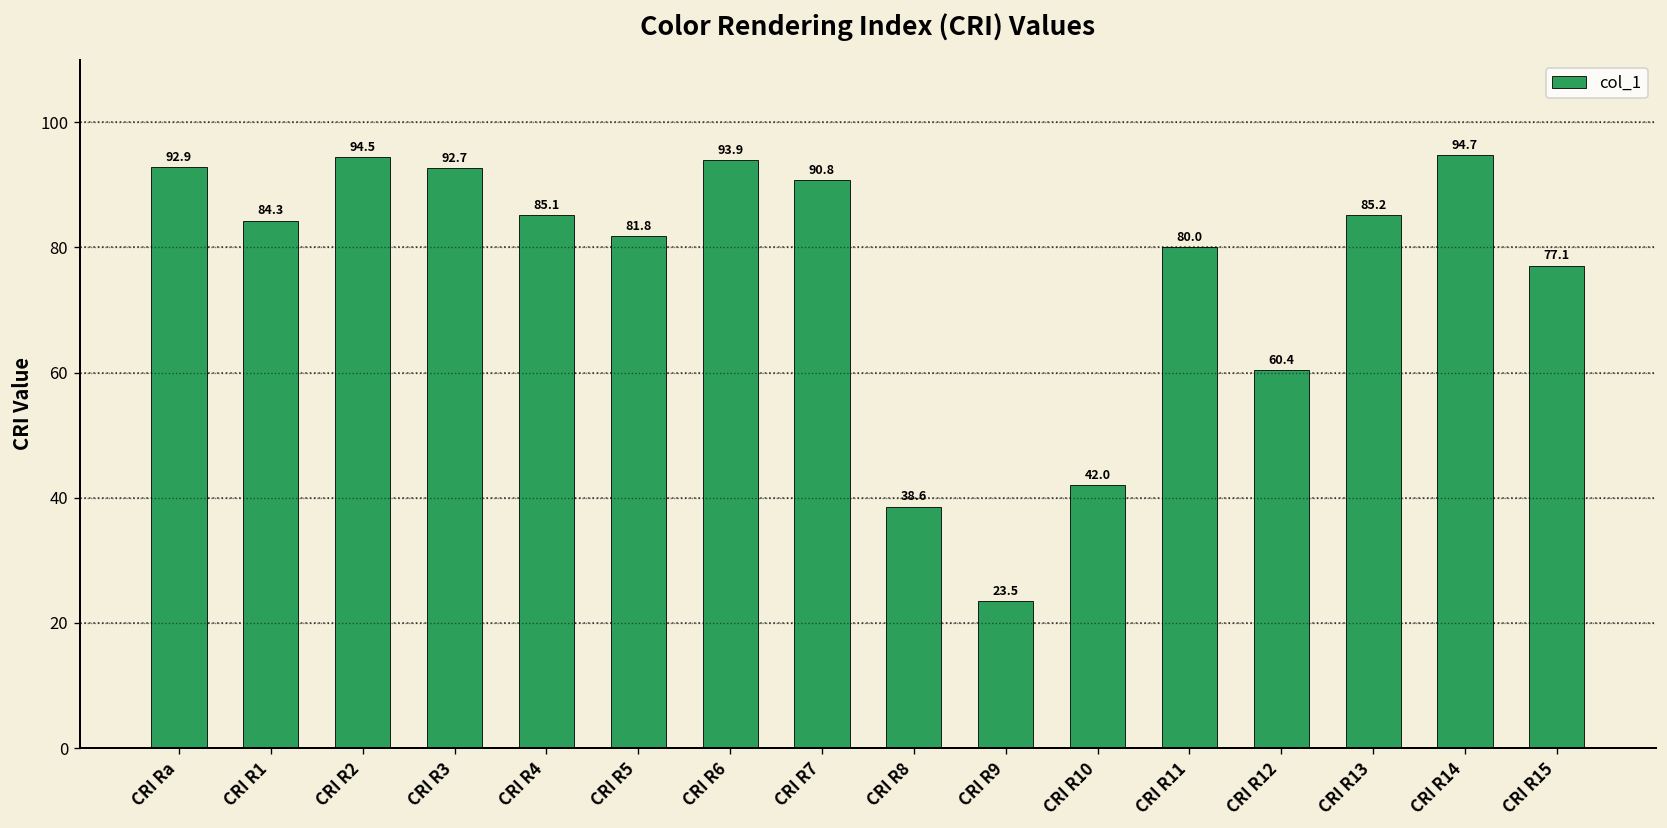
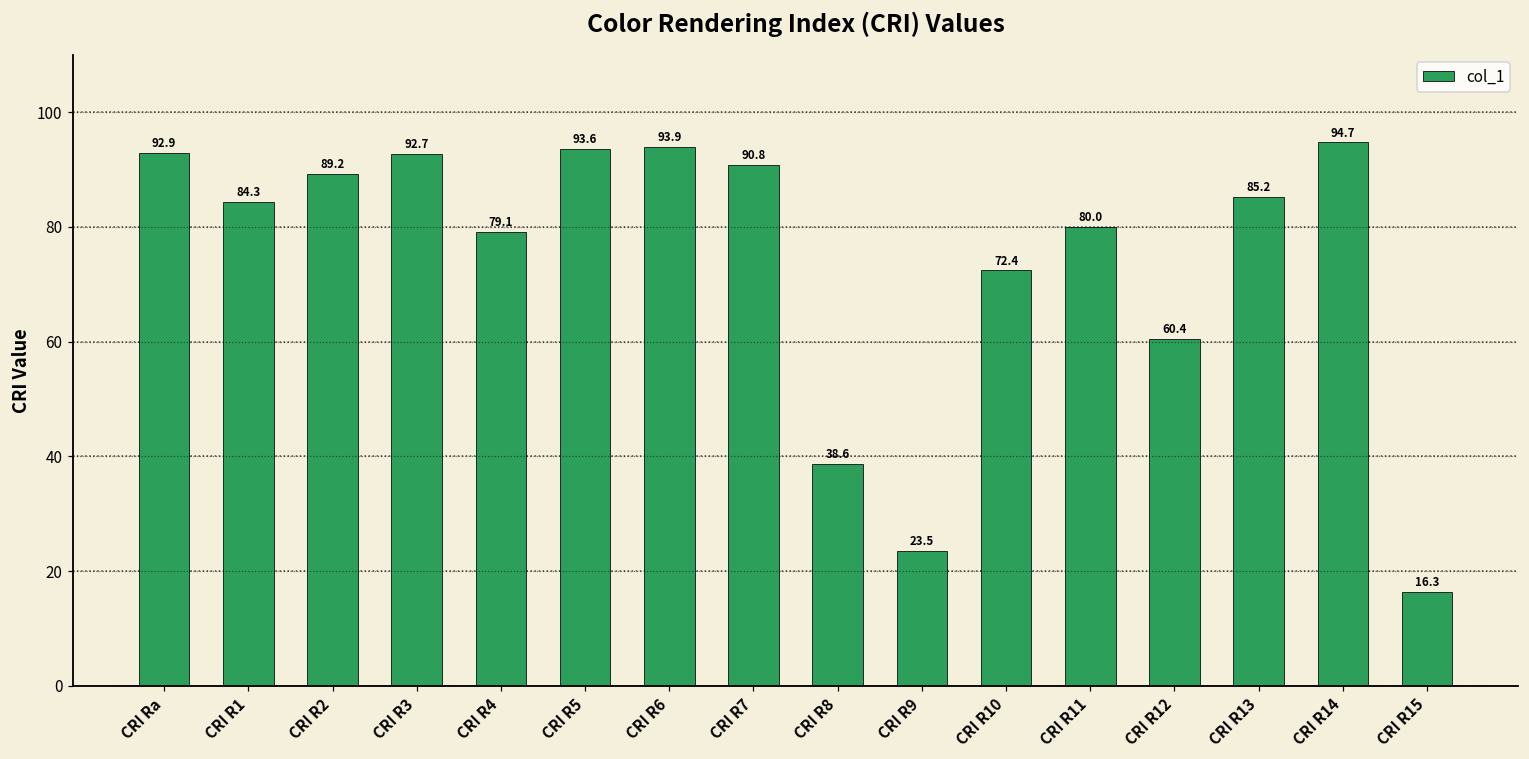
CRI R2: 94.5 -> 89.2
CRI R4: 85.1 -> 79.1
CRI R5: 81.8 -> 93.6
CRI R10: 42.0 -> 72.4
CRI R15: 77.1 -> 16.3
